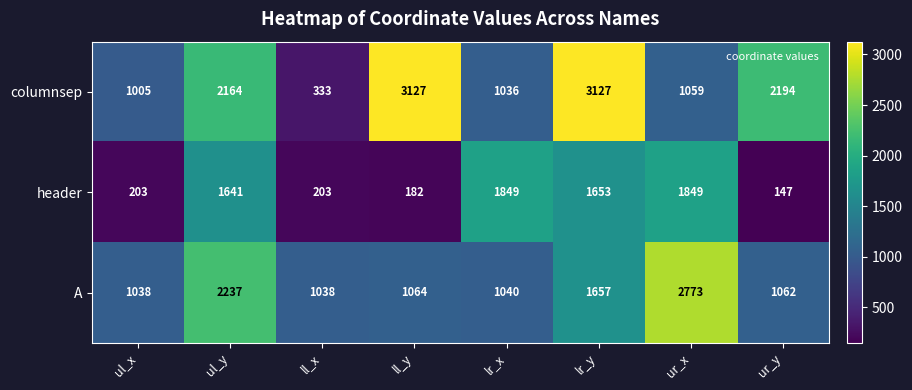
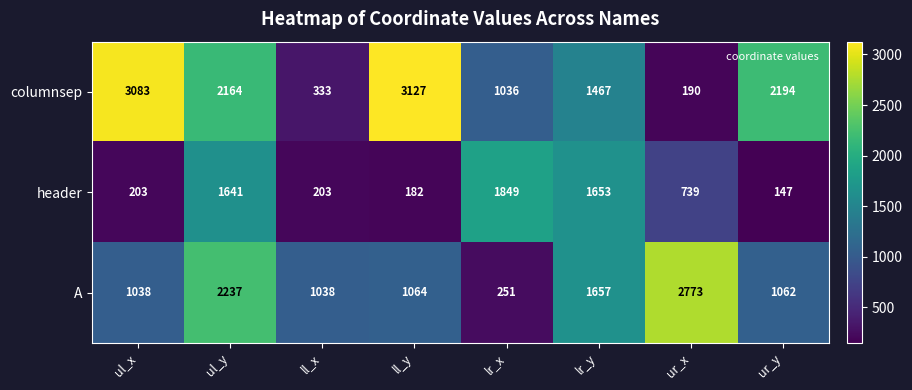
columnsep, ul_x: 1005 -> 3083
columnsep, lr_y: 3127 -> 1467
columnsep, ur_x: 1059 -> 190
header, ur_x: 1849 -> 739
A, lr_x: 1040 -> 251
